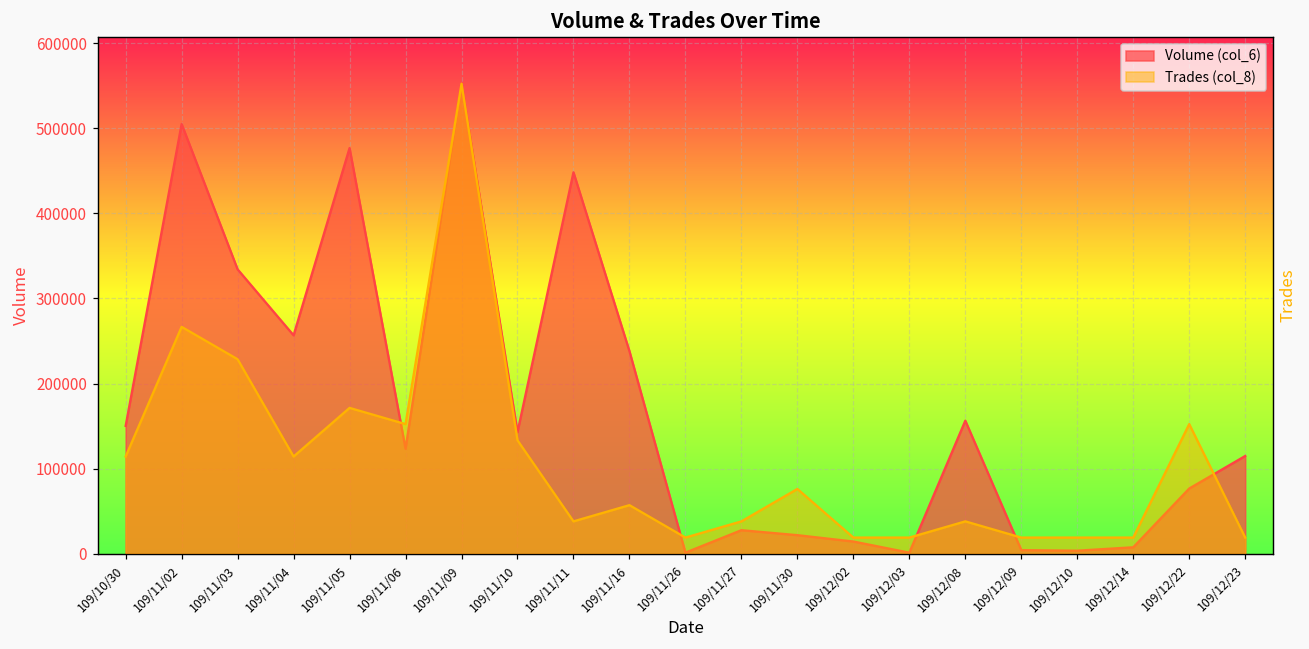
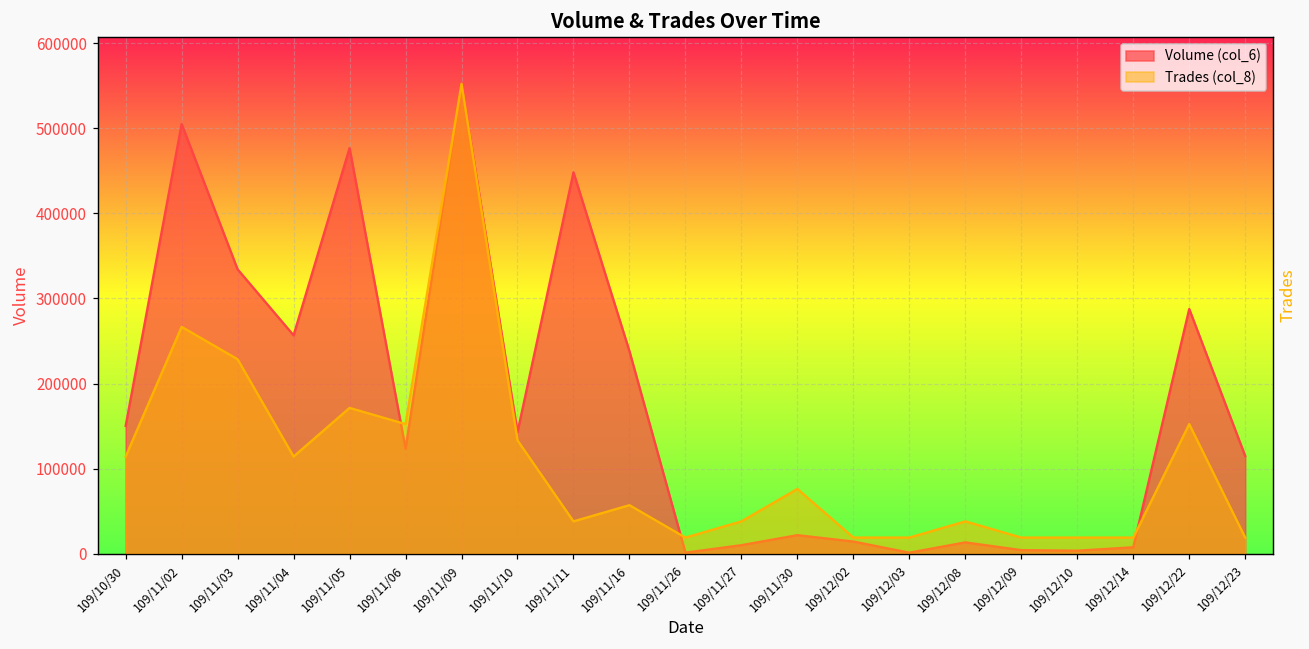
Volume (col_6), 109/11/27: 30000 -> 10000
Volume (col_6), 109/12/08: 160000 -> 10000
Volume (col_6), 109/12/22: 80000 -> 290000
